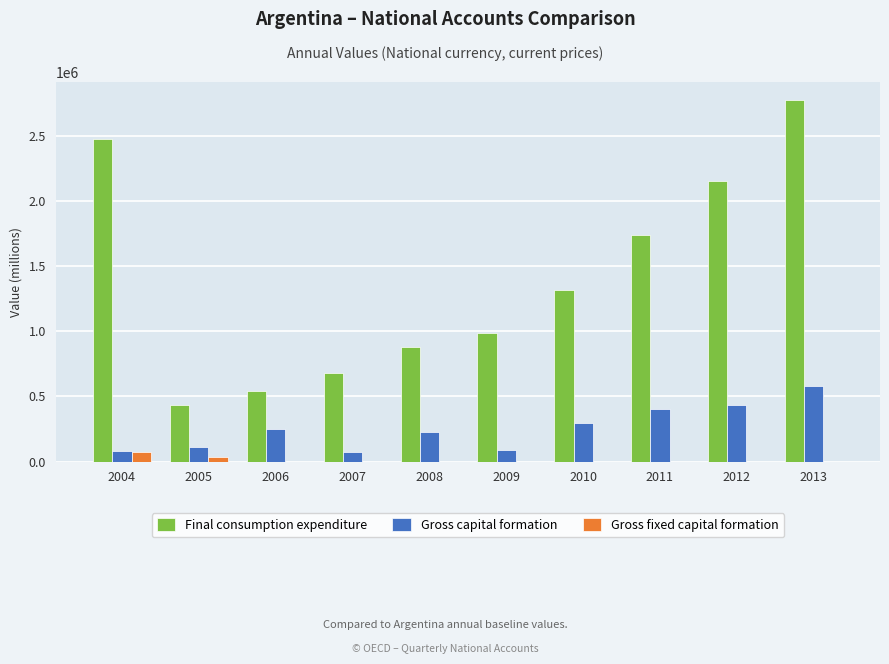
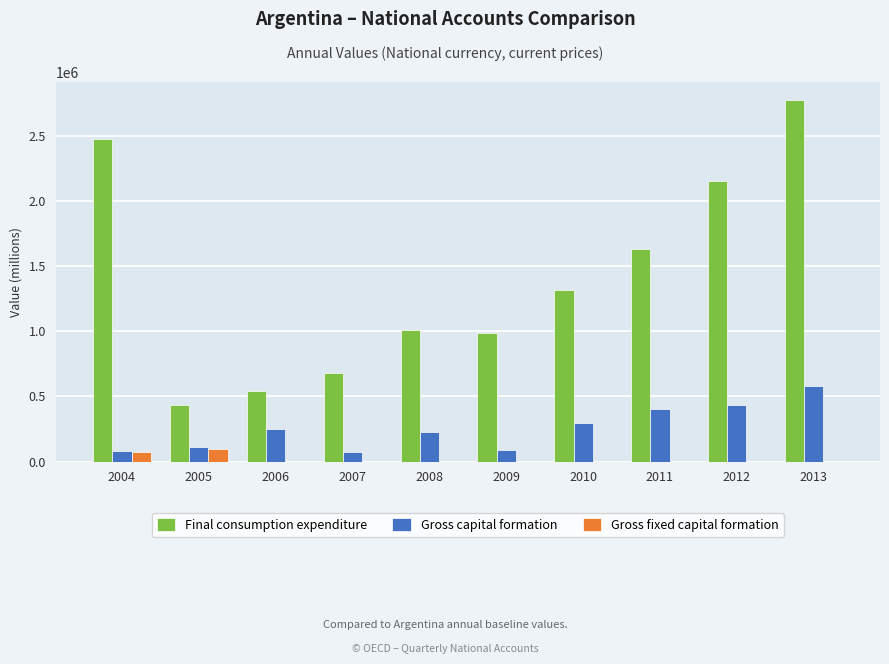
Gross fixed capital formation, 2005: 40000 -> 100000
Final consumption expenditure, 2008: 880000 -> 1010000
Final consumption expenditure, 2011: 1740000 -> 1630000
